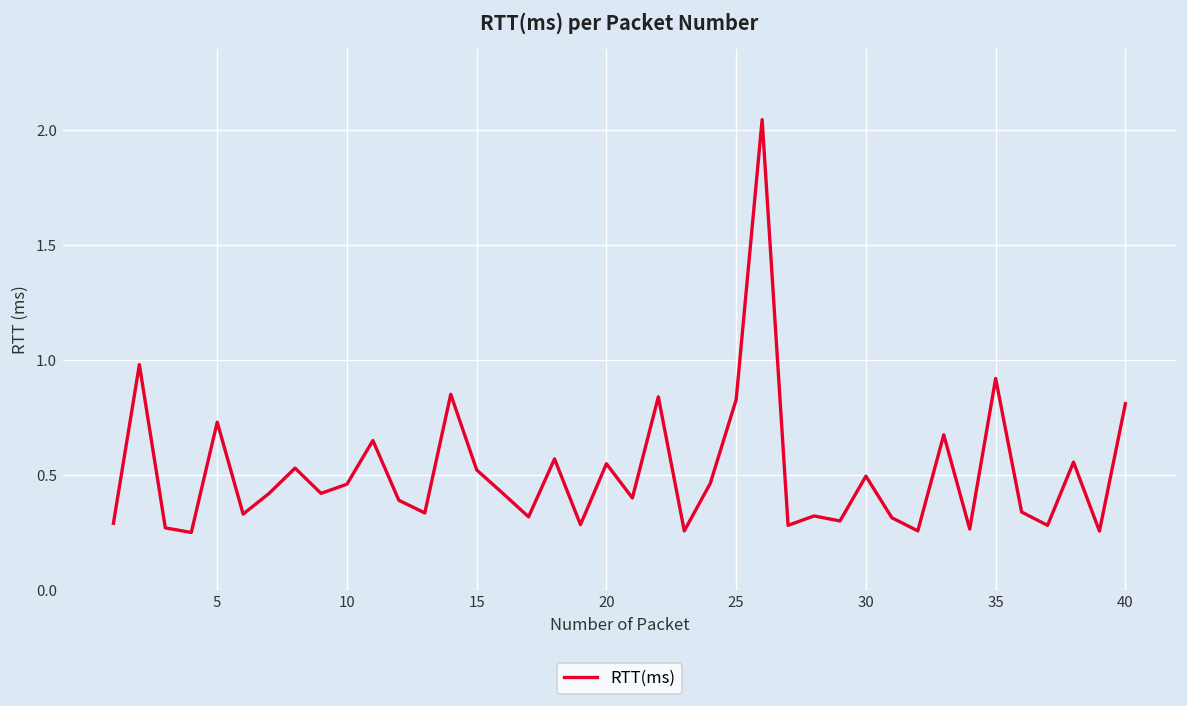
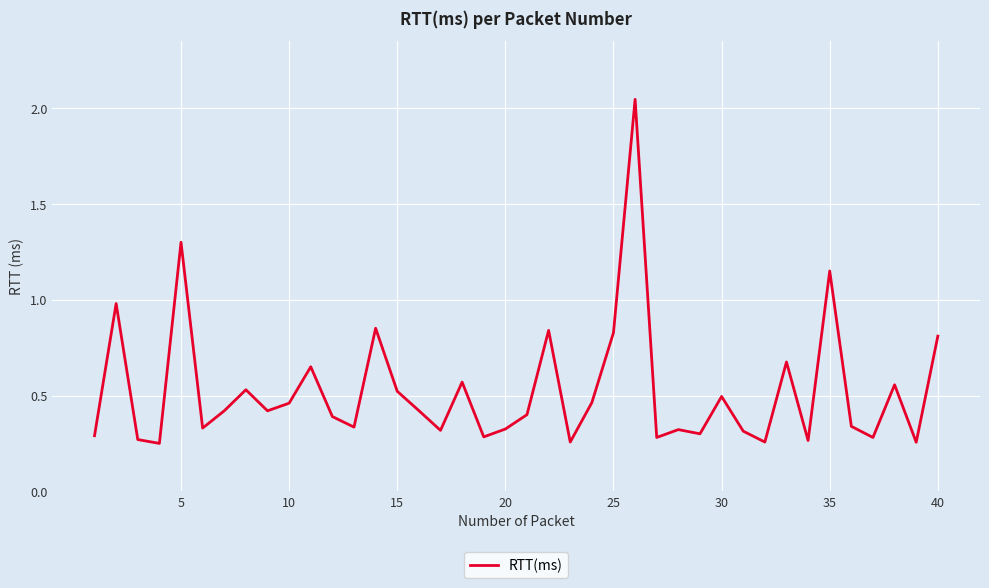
5: 0.73 -> 1.30
20: 0.55 -> 0.33
35: 0.92 -> 1.15
